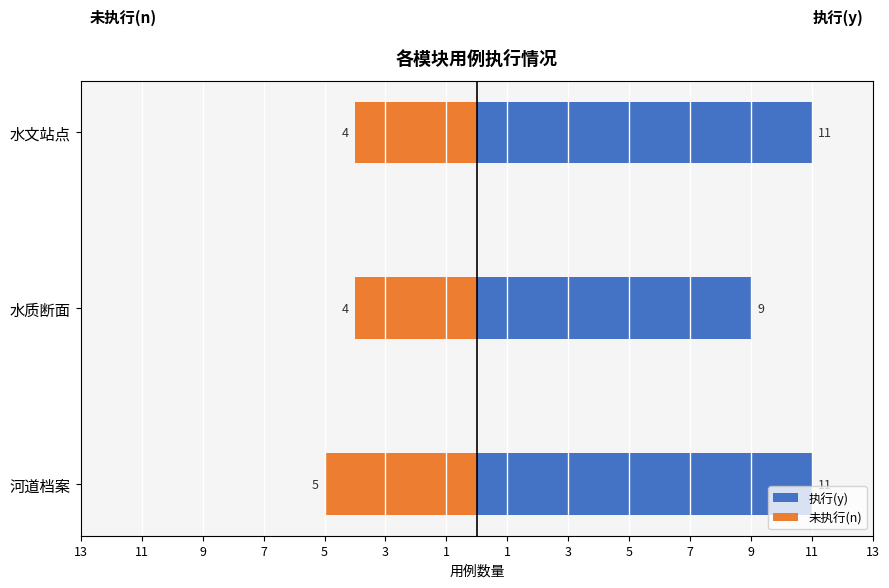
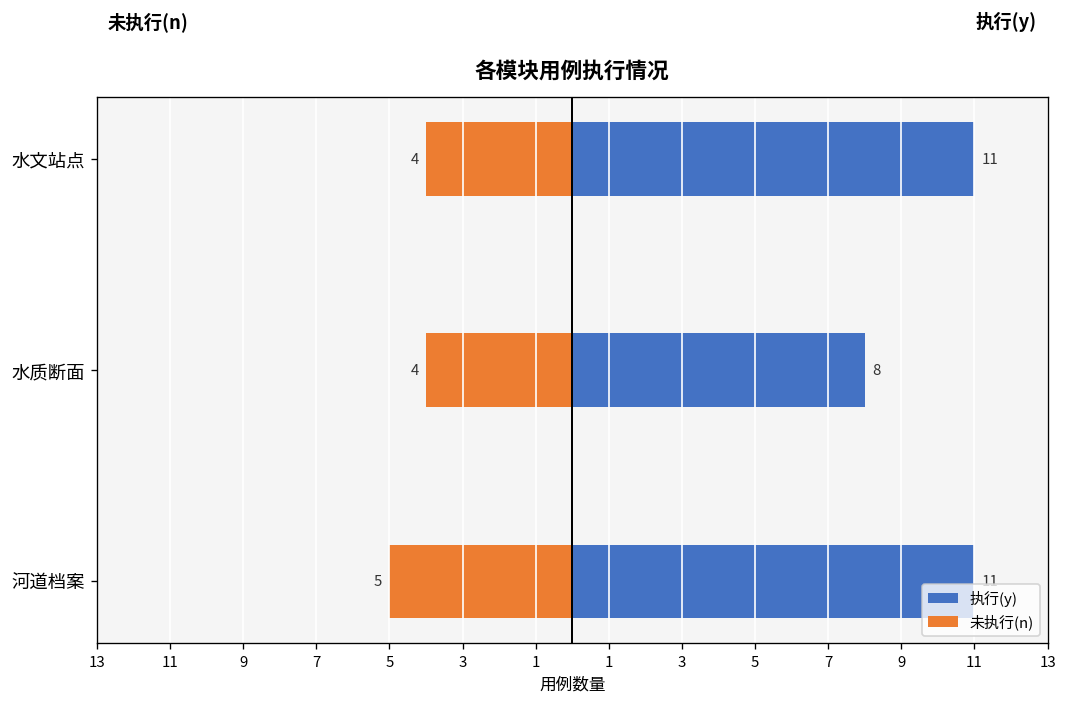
执行(y), 水质断面: 9 -> 8
